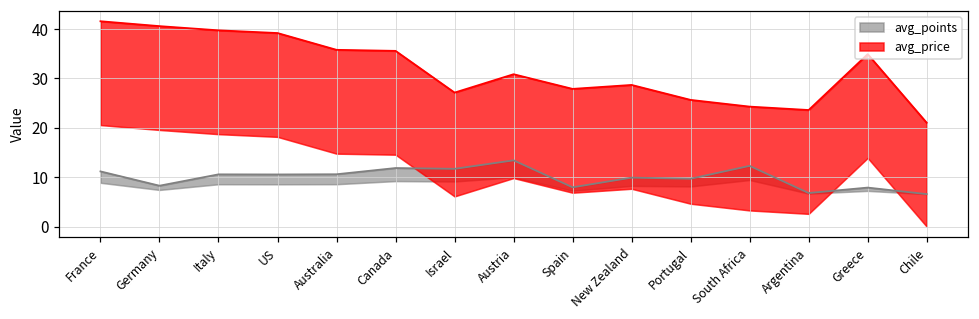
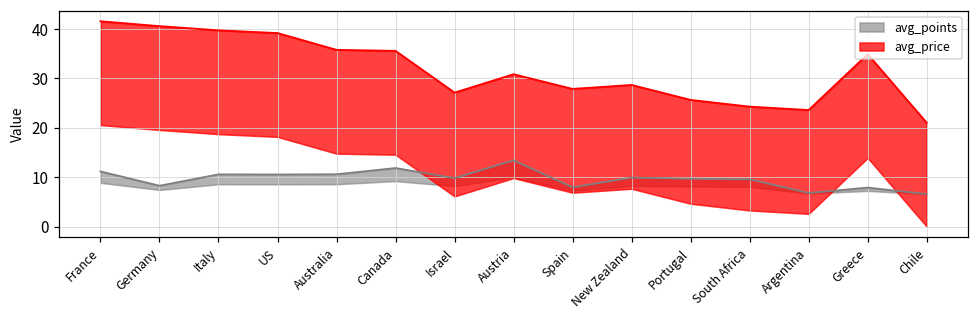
avg_points, Israel: 12 -> 10
avg_points, South Africa: 12 -> 10
